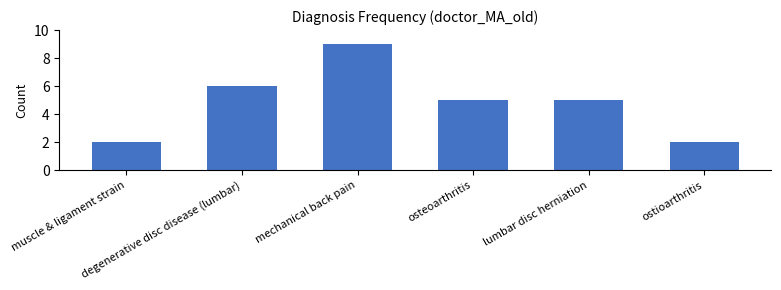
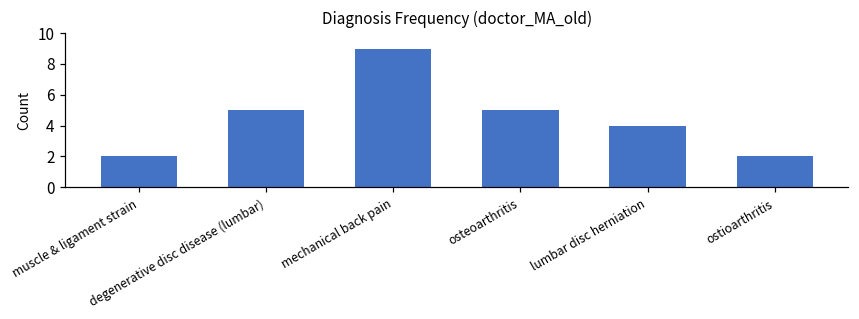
degenerative disc disease (lumbar): 6 -> 5
lumbar disc herniation: 5 -> 4
